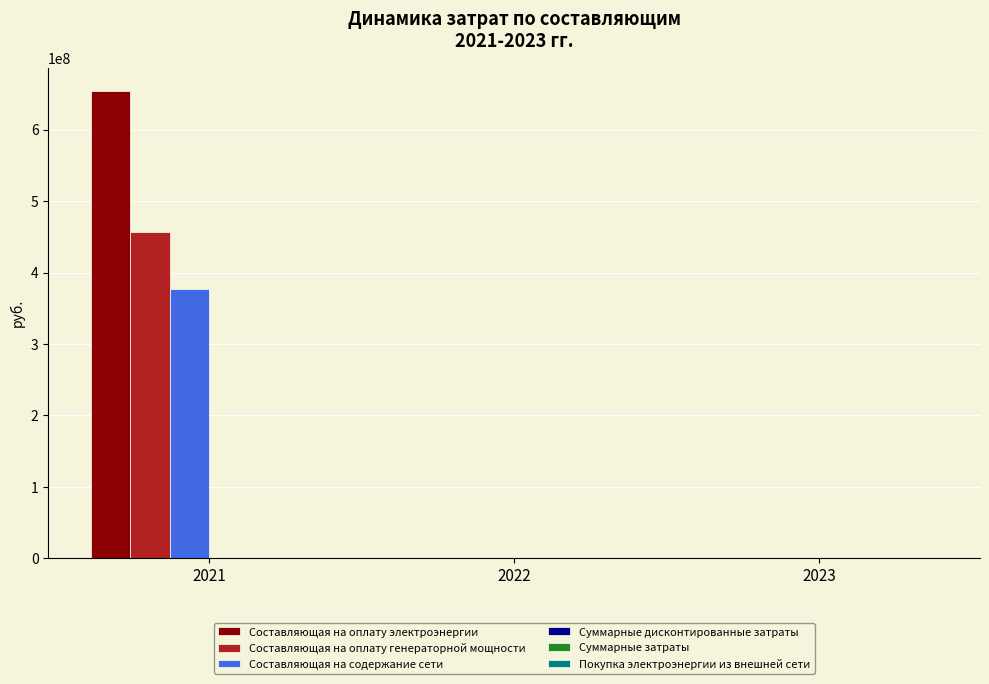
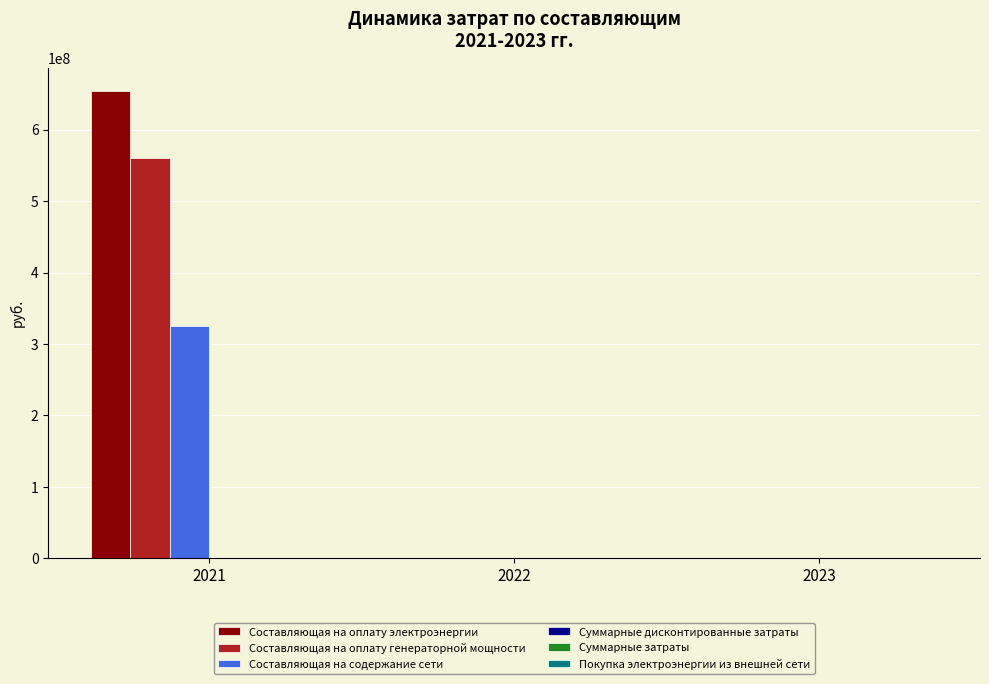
Составляющая на оплату генераторной мощности, 2021: 460000000 -> 560000000
Составляющая на содержание сети, 2021: 380000000 -> 330000000
